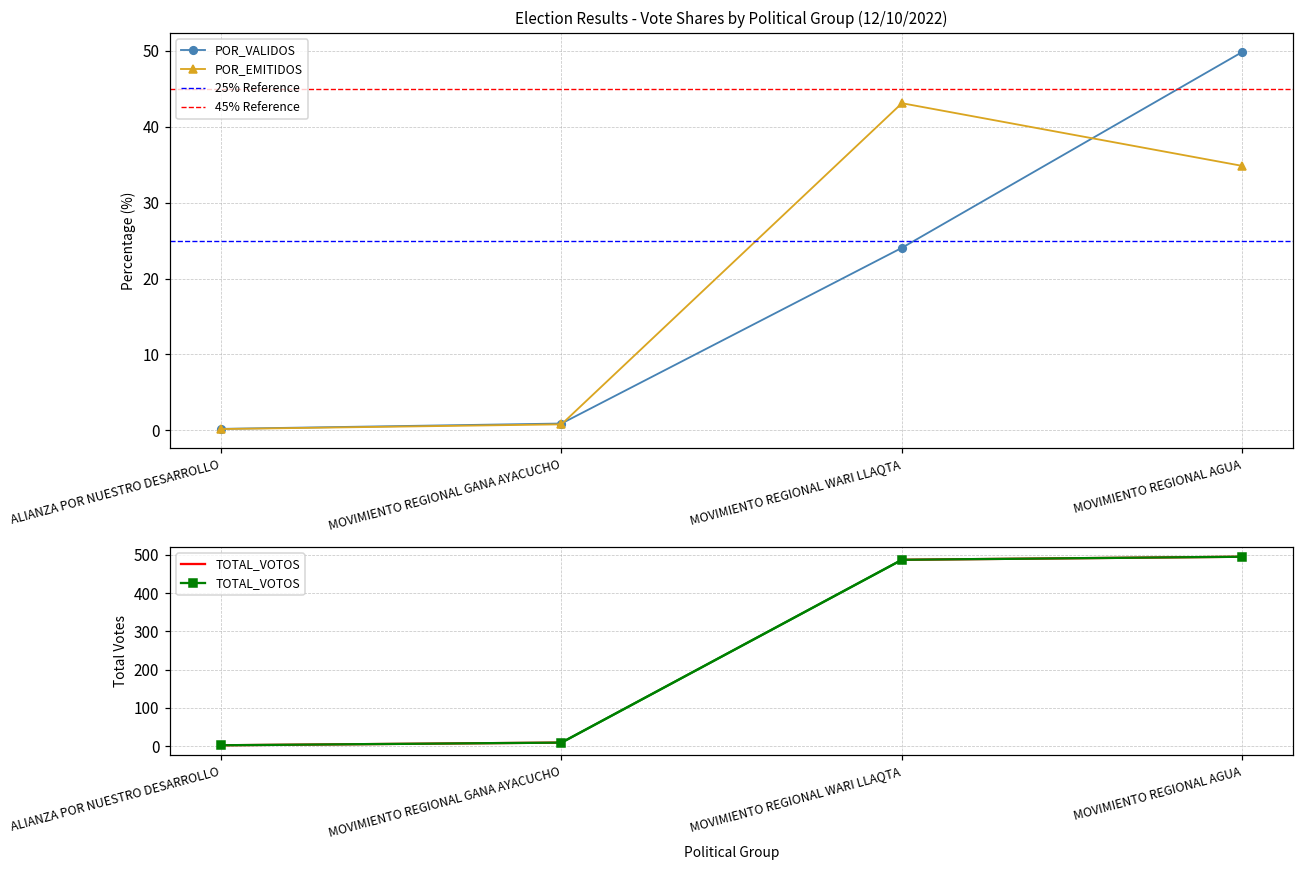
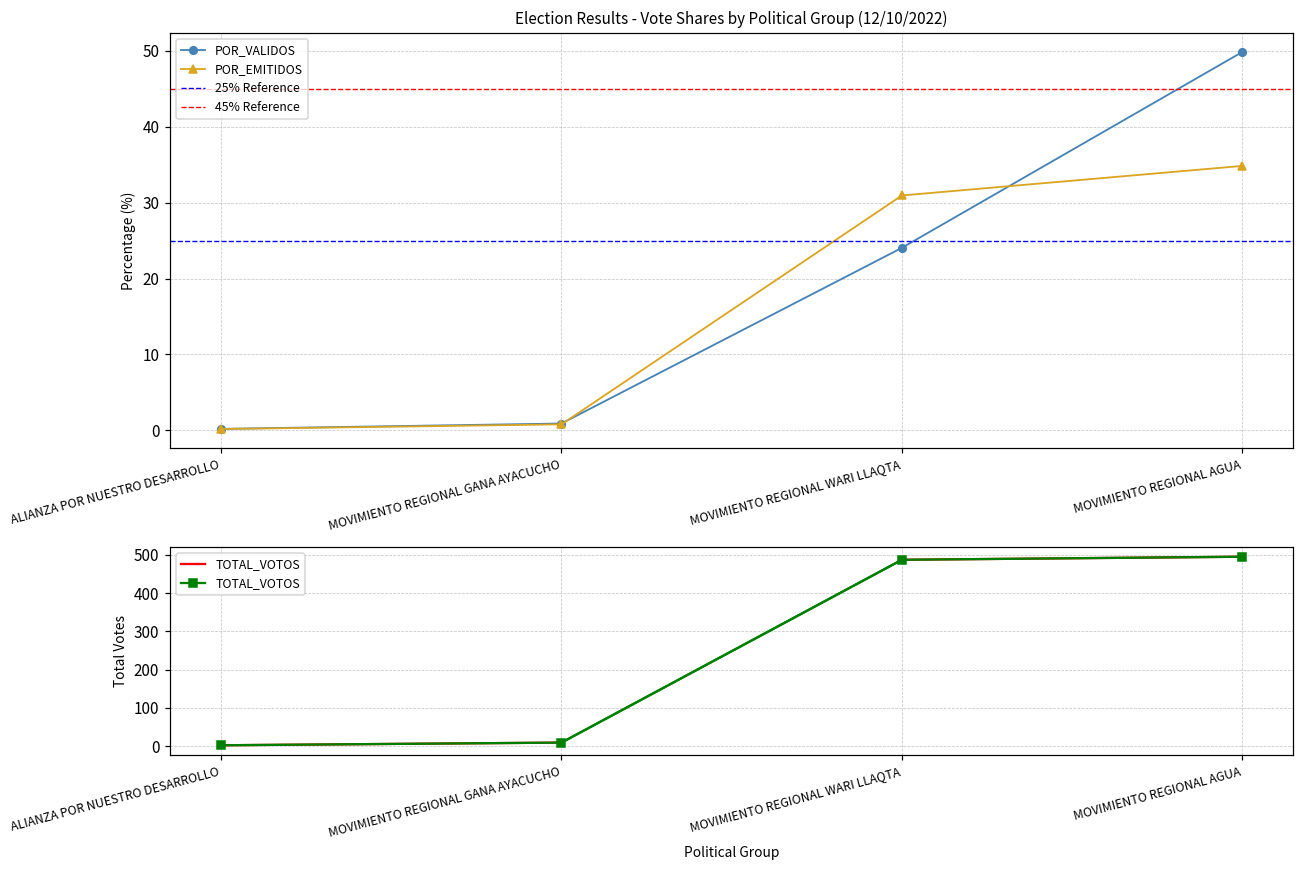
Election Results - Vote Shares by Political Group (12/10/2022), POR_EMITIDOS, MOVIMIENTO REGIONAL WARI LLAQTA: 43 -> 31
